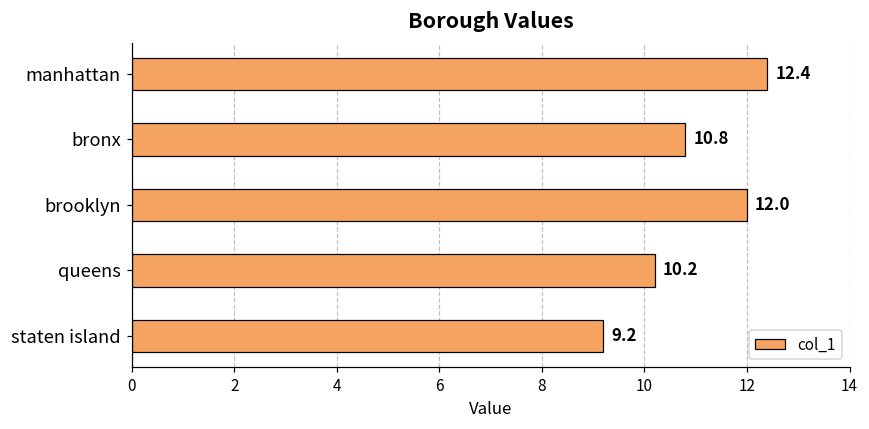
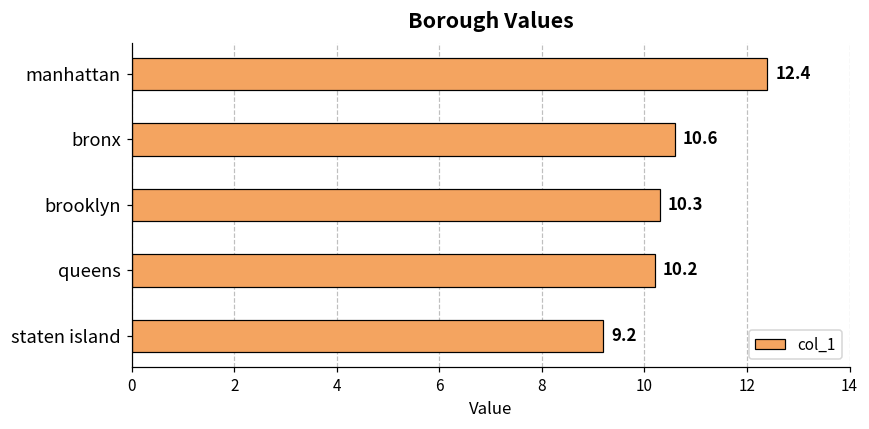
bronx: 10.8 -> 10.6
brooklyn: 12.0 -> 10.3
